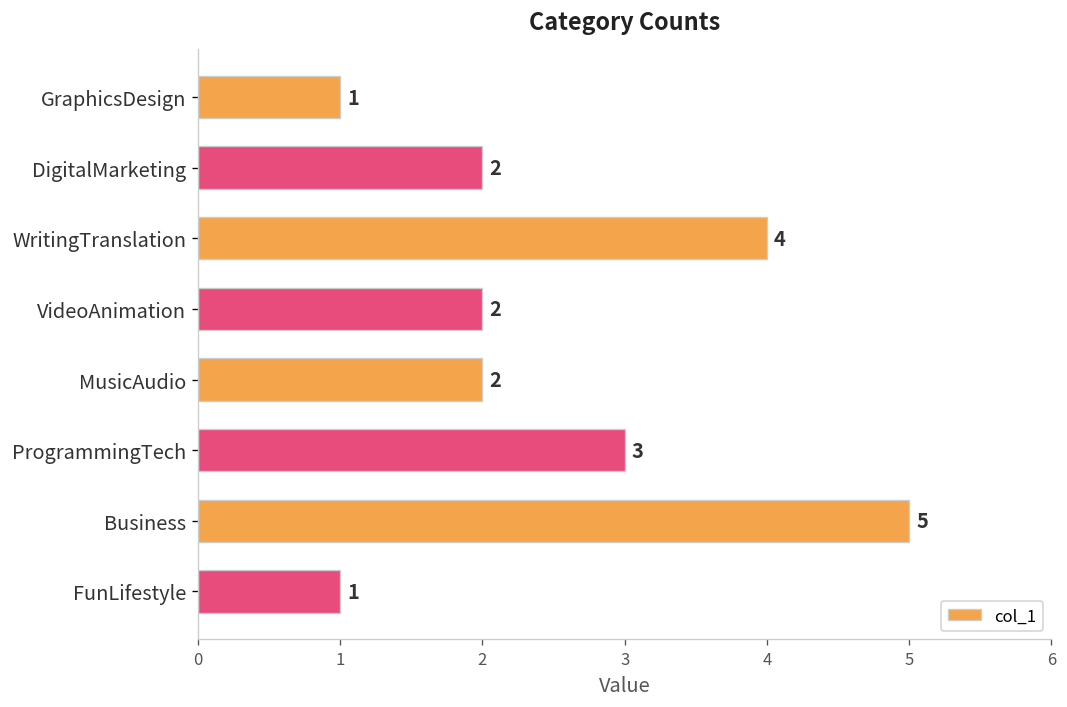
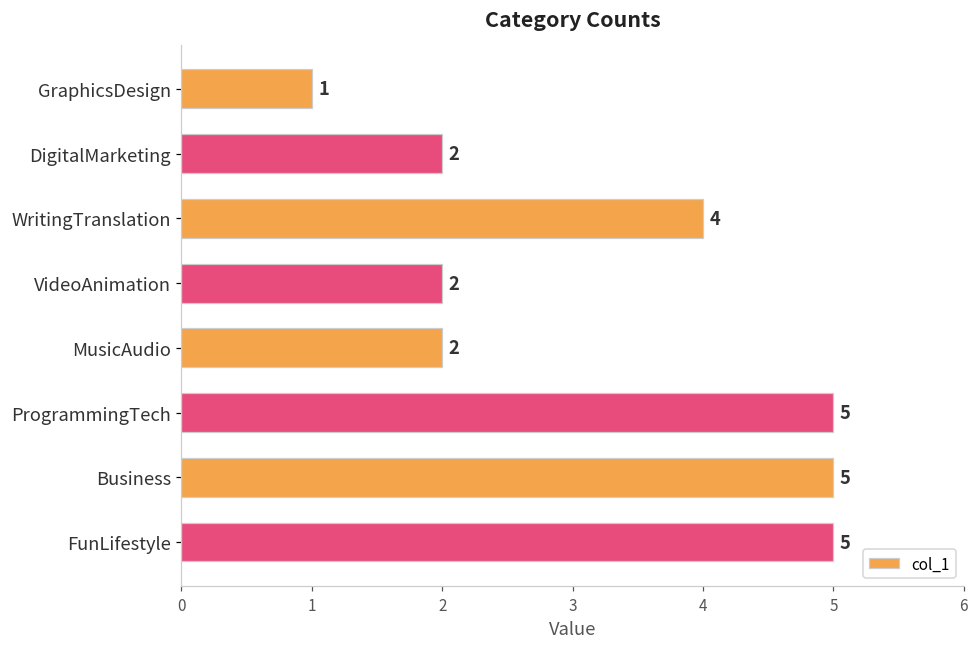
ProgrammingTech: 3 -> 5
FunLifestyle: 1 -> 5
